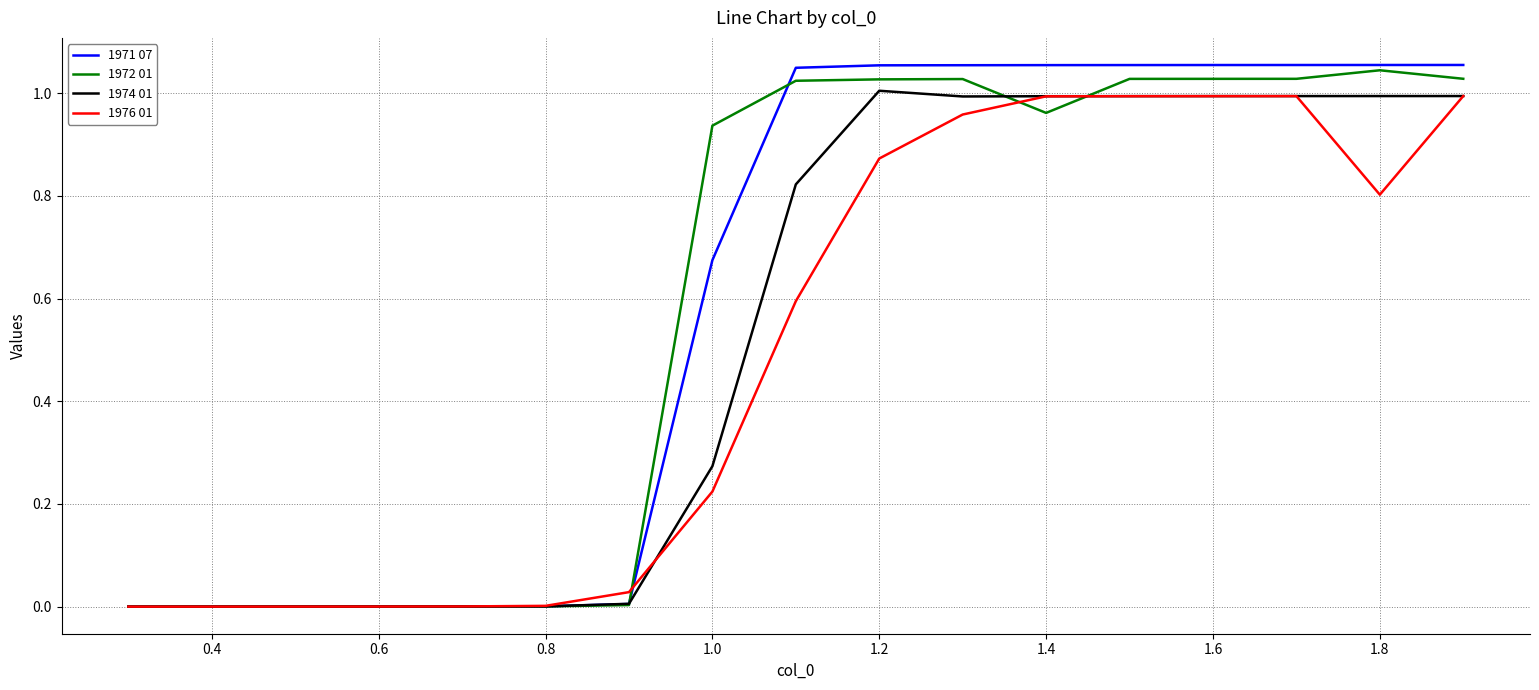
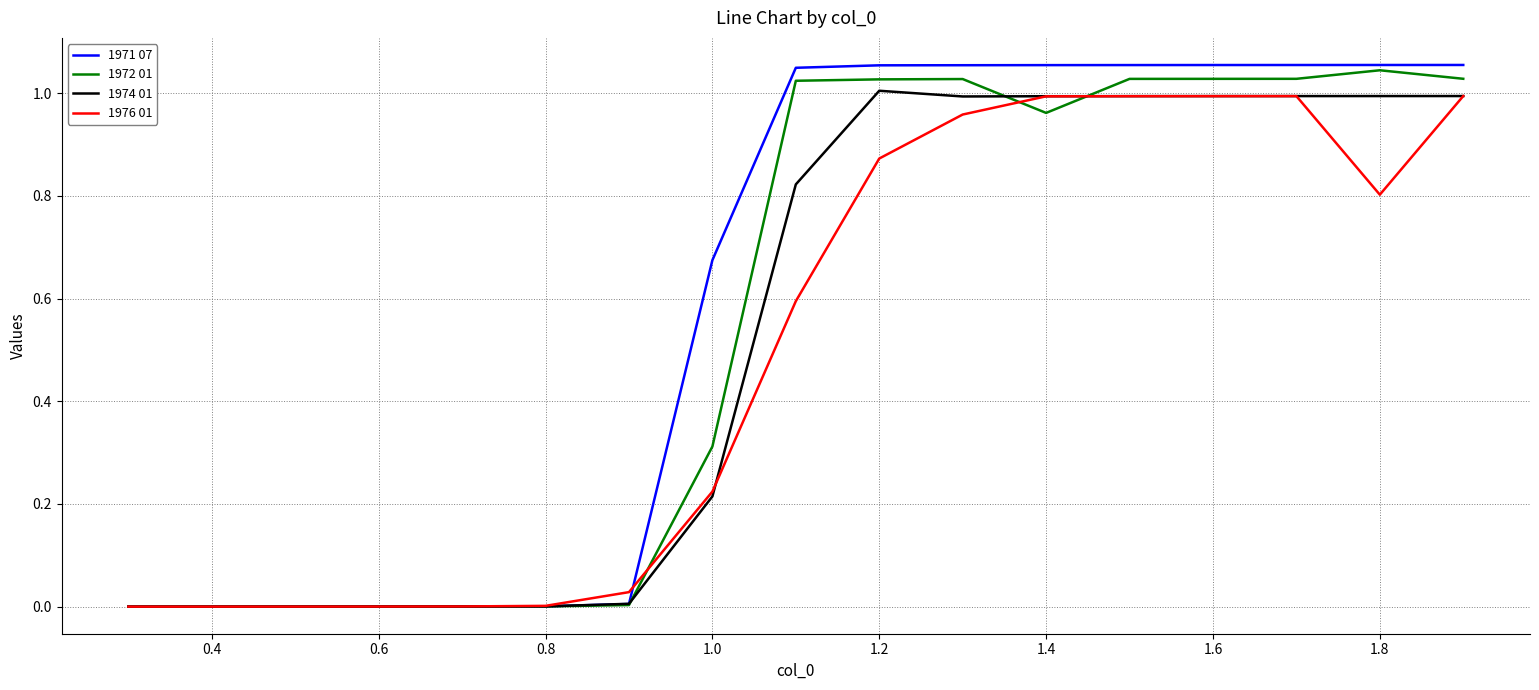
1972 01, 1.0: 0.94 -> 0.31
1974 01, 1.0: 0.27 -> 0.21
